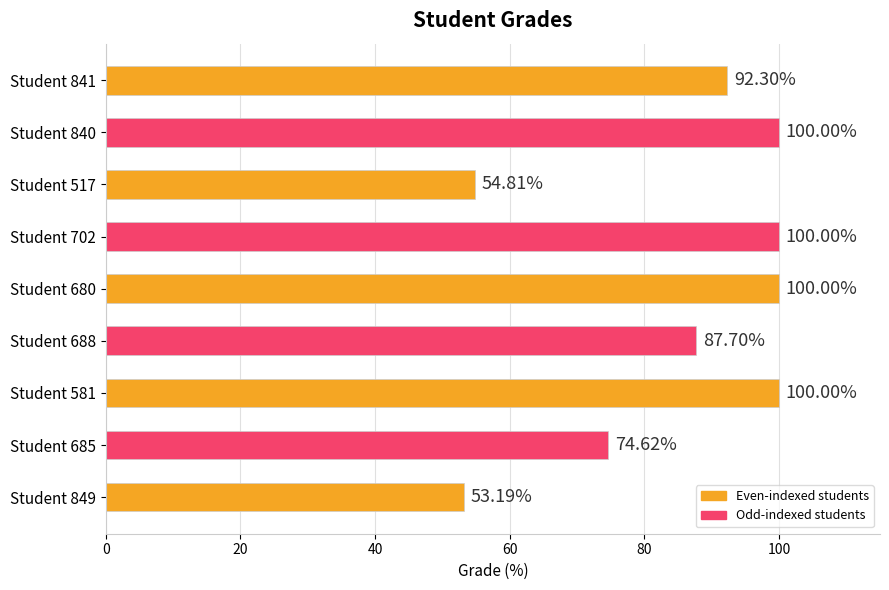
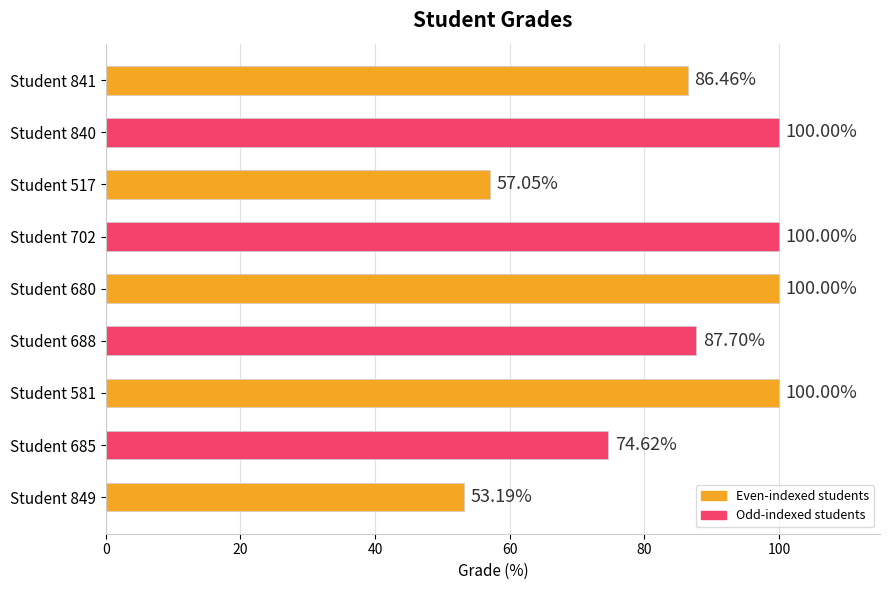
Student 841: 92.30% -> 86.46%
Student 517: 54.81% -> 57.05%
